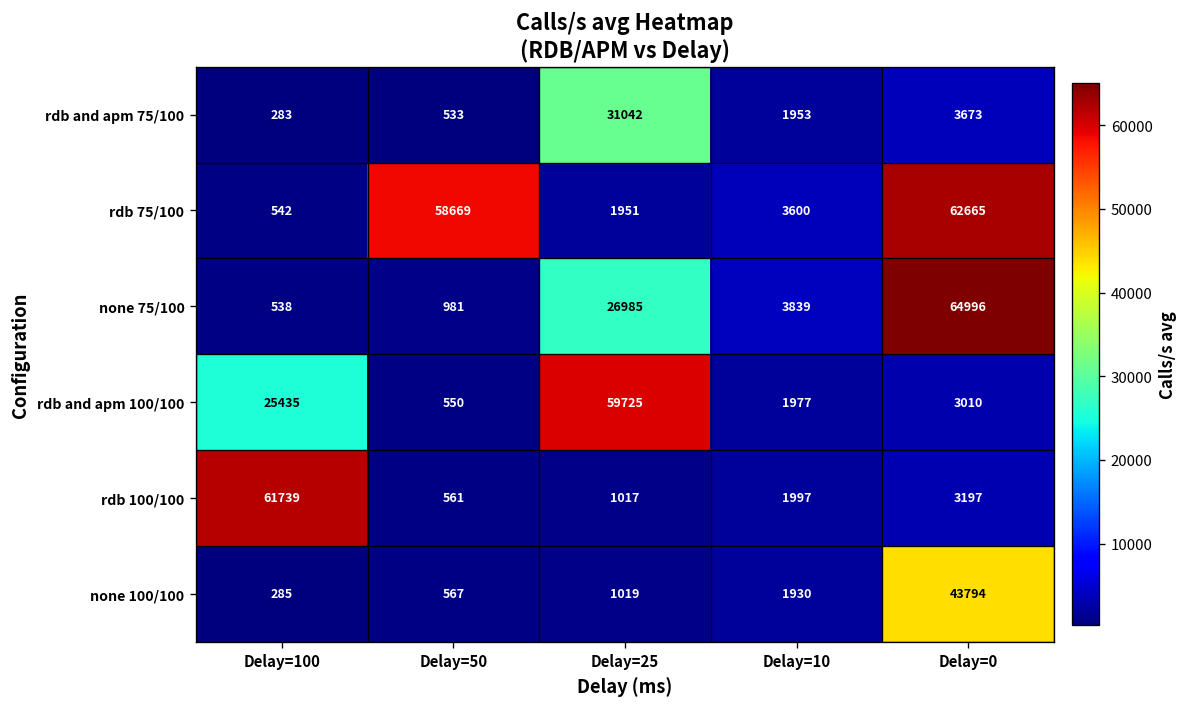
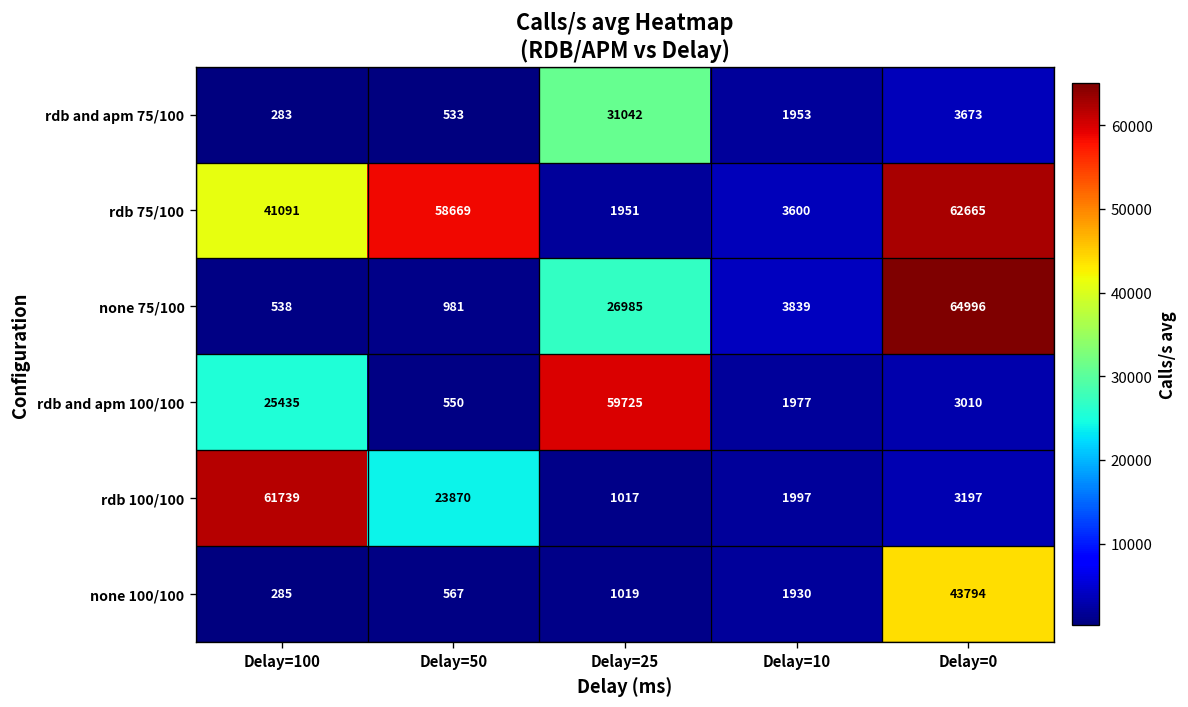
rdb 75/100, Delay=100: 542 -> 41091
rdb 100/100, Delay=50: 561 -> 23870
